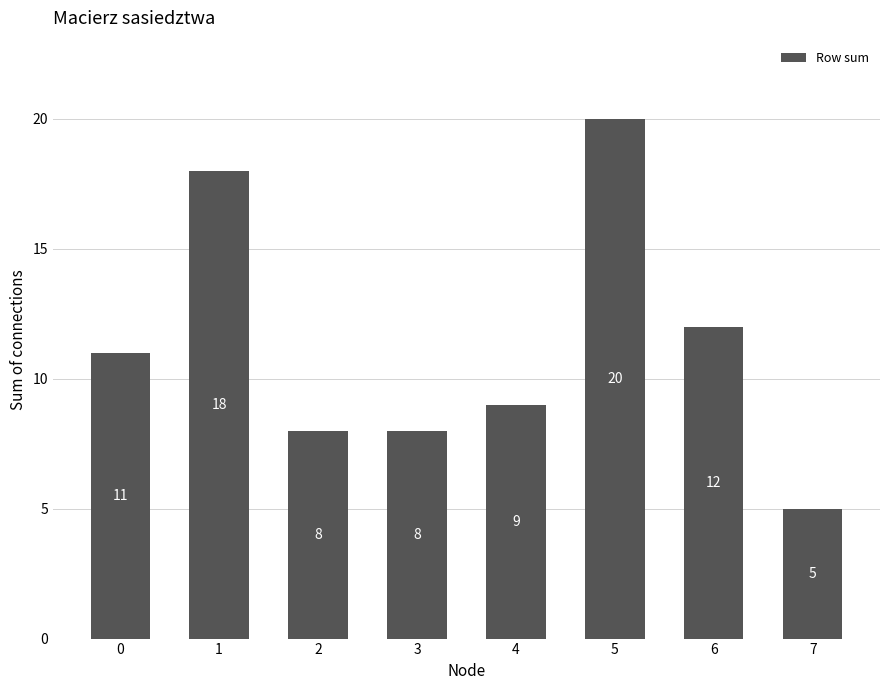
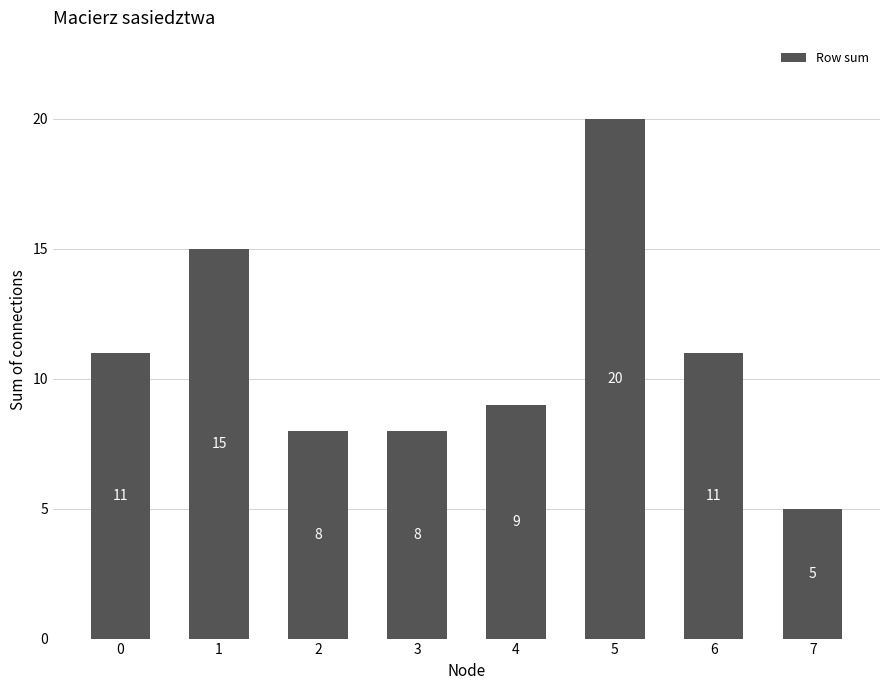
1: 18 -> 15
6: 12 -> 11
